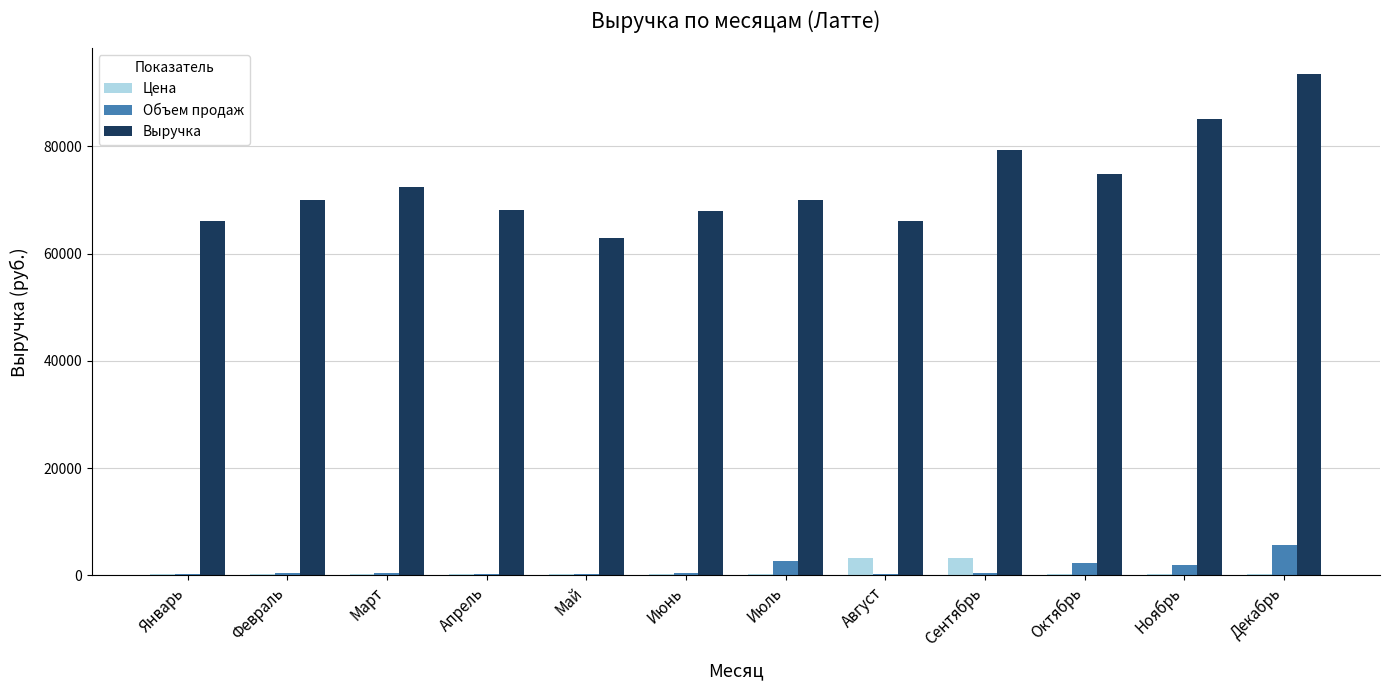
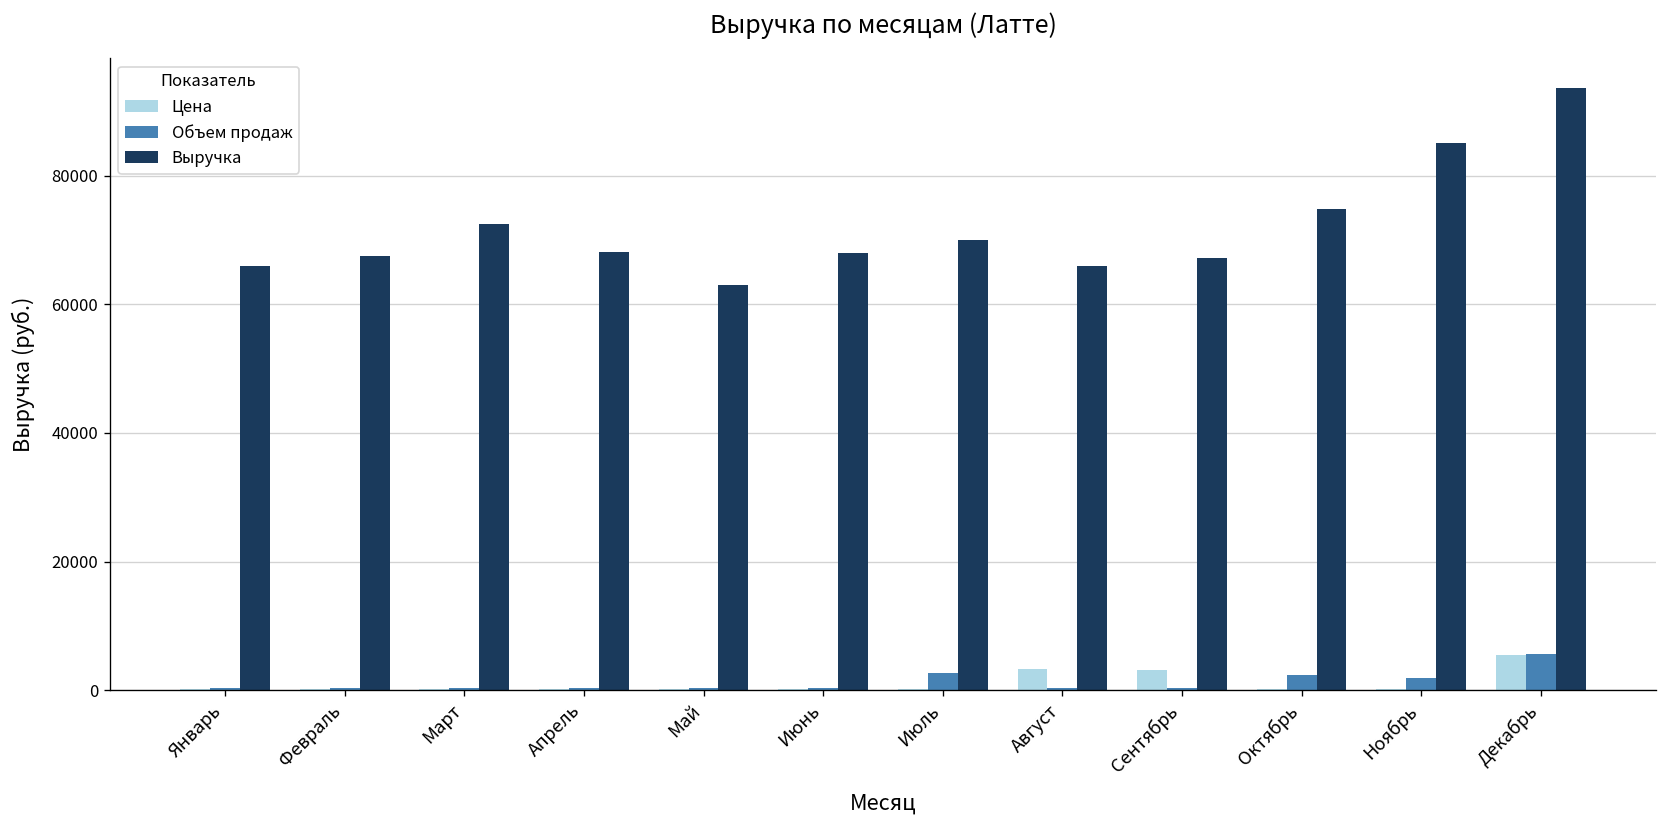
Выручка, Февраль: 70000 -> 67000
Выручка, Сентябрь: 79000 -> 67000
Цена, Декабрь: 0 -> 5000
